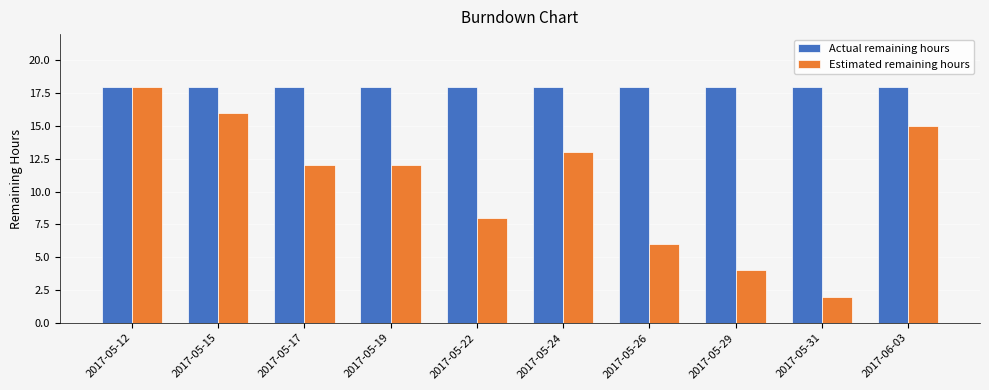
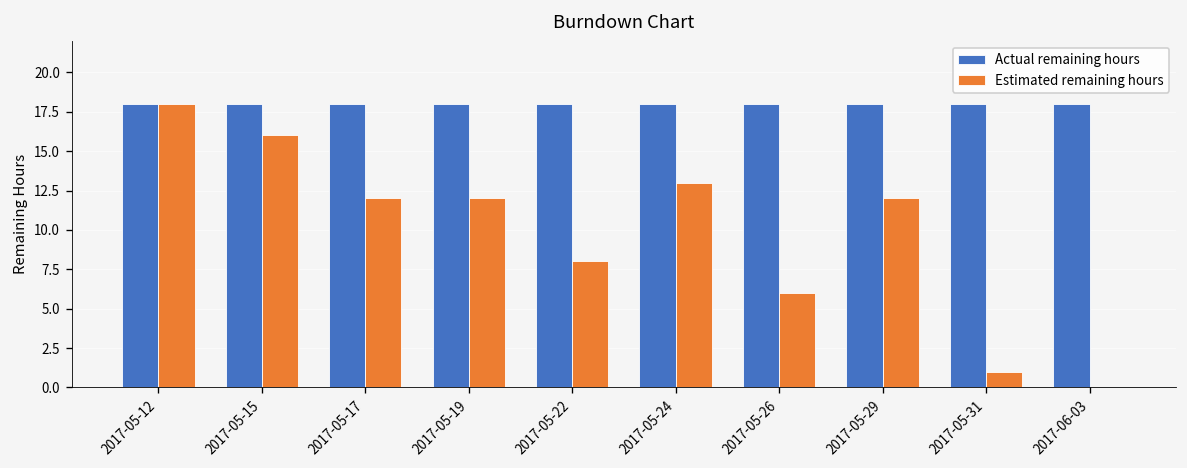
Estimated remaining hours, 2017-05-29: 4 -> 12
Estimated remaining hours, 2017-05-31: 2 -> 1
Estimated remaining hours, 2017-06-03: 15 -> 0
